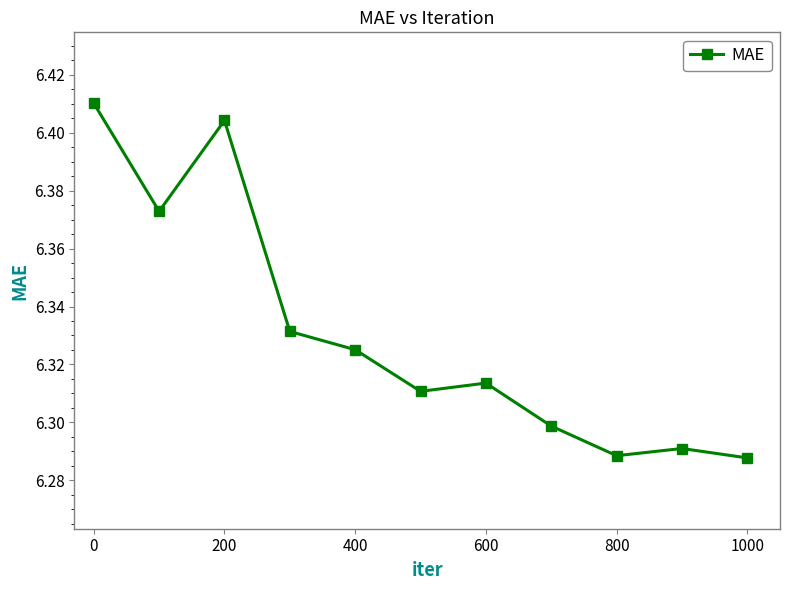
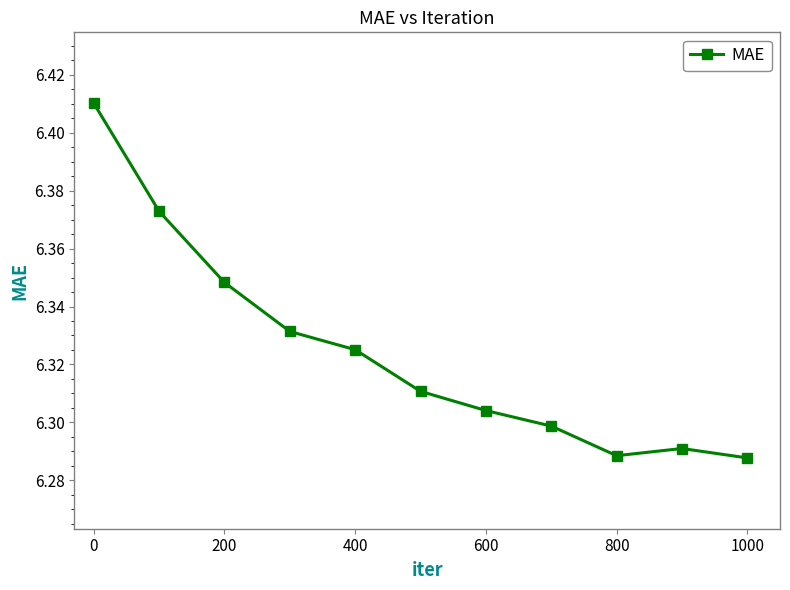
200: 6.404 -> 6.348
600: 6.314 -> 6.304
